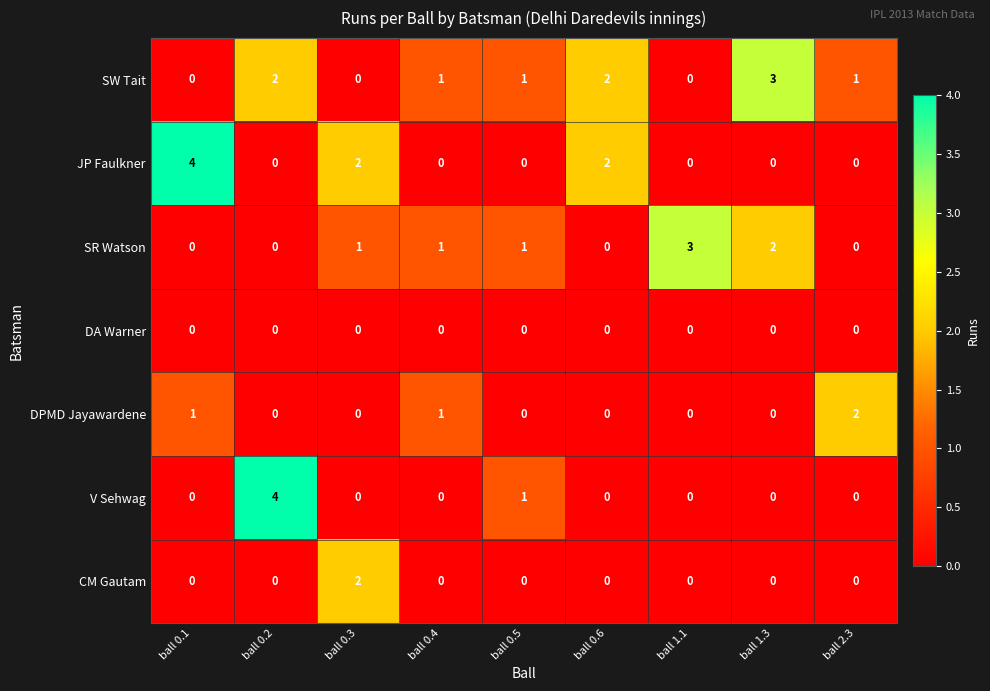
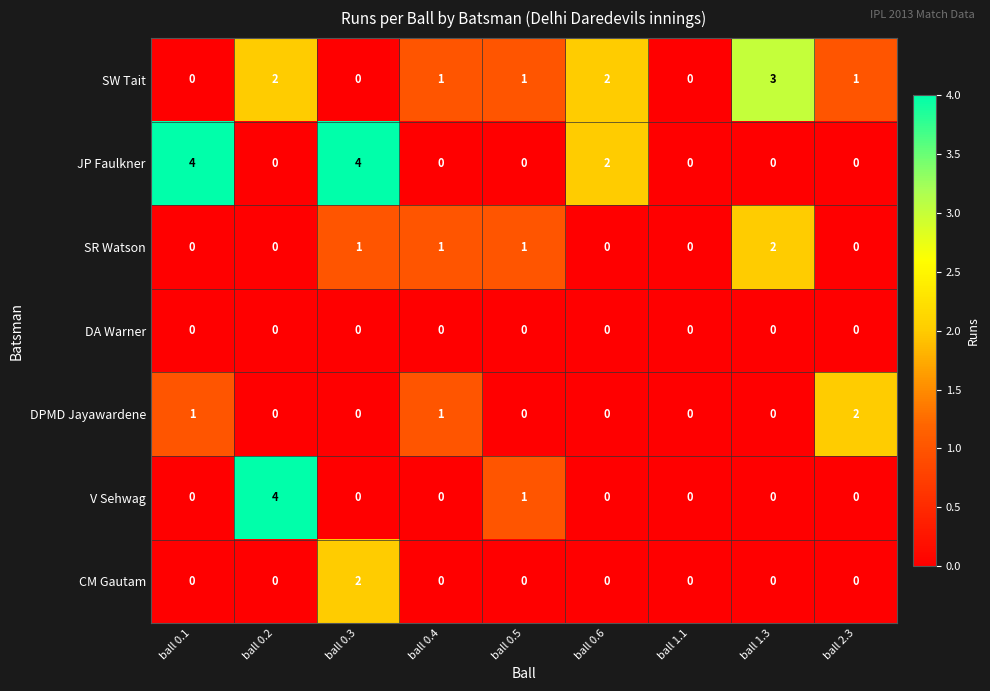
JP Faulkner, ball 0.3: 2 -> 4
SR Watson, ball 1.1: 3 -> 0
